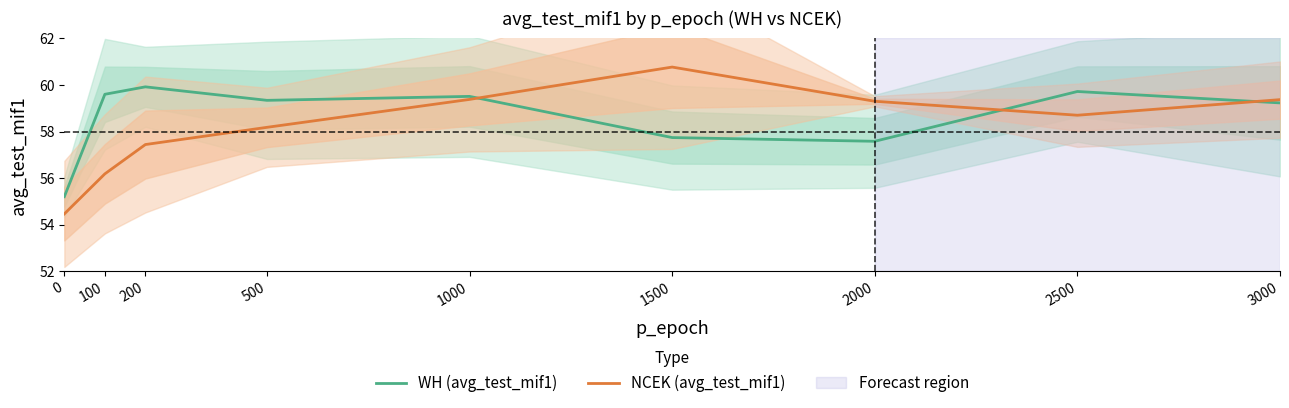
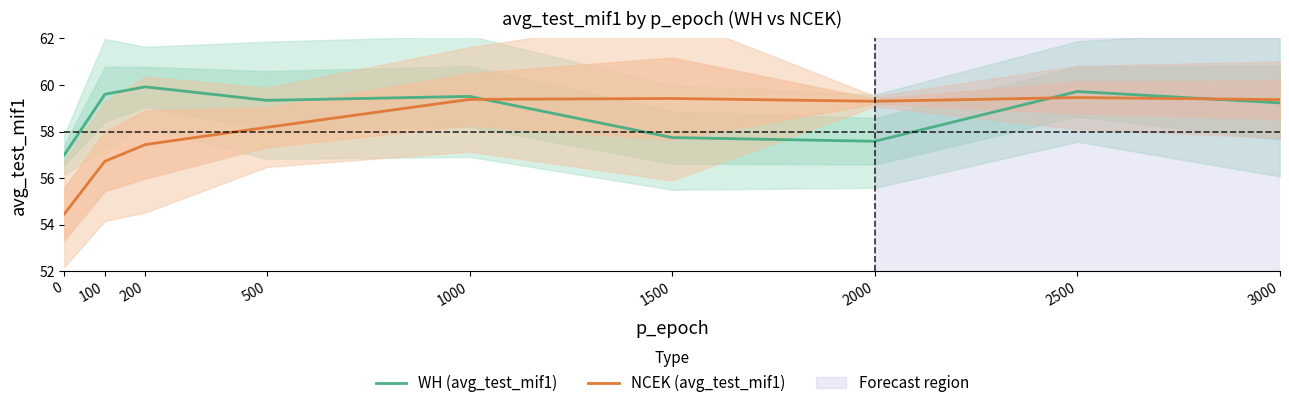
WH (avg_test_mif1), 0: 55.2 -> 57.0
NCEK (avg_test_mif1), 100: 56.2 -> 56.7
NCEK (avg_test_mif1), 1500: 60.8 -> 59.4
NCEK (avg_test_mif1), 2500: 58.7 -> 59.5
